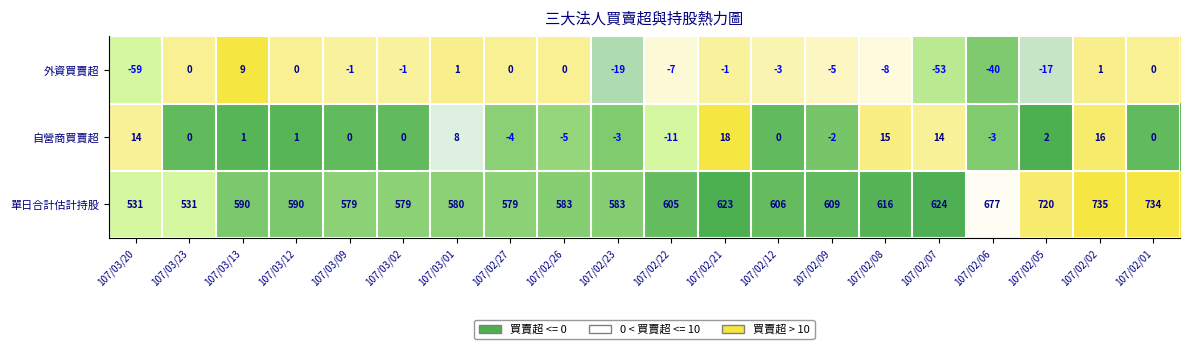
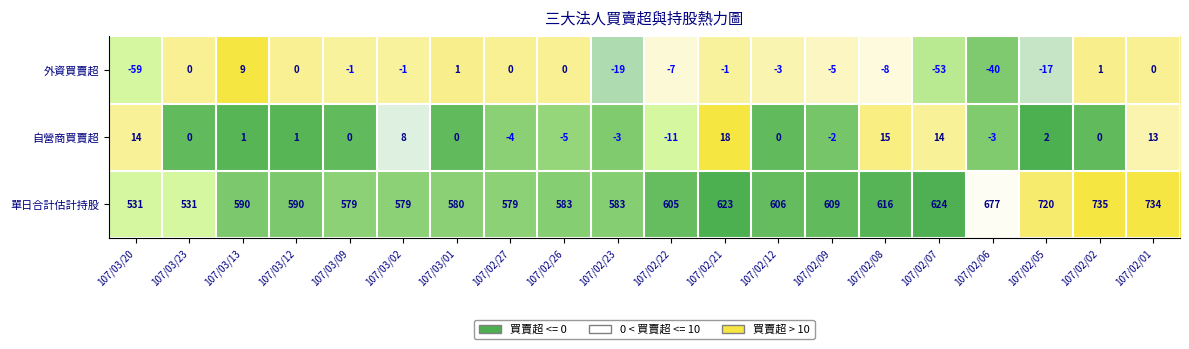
自營商買賣超, 107/03/02: 0 -> 8
自營商買賣超, 107/03/01: 8 -> 0
自營商買賣超, 107/02/02: 16 -> 0
自營商買賣超, 107/02/01: 0 -> 13
